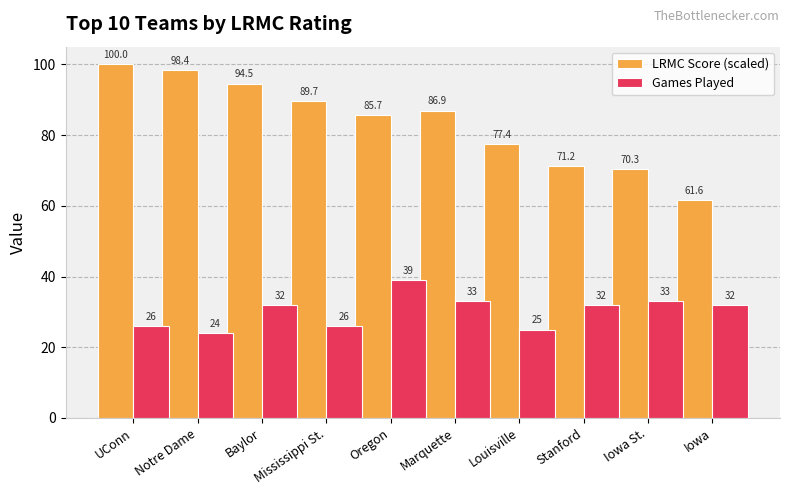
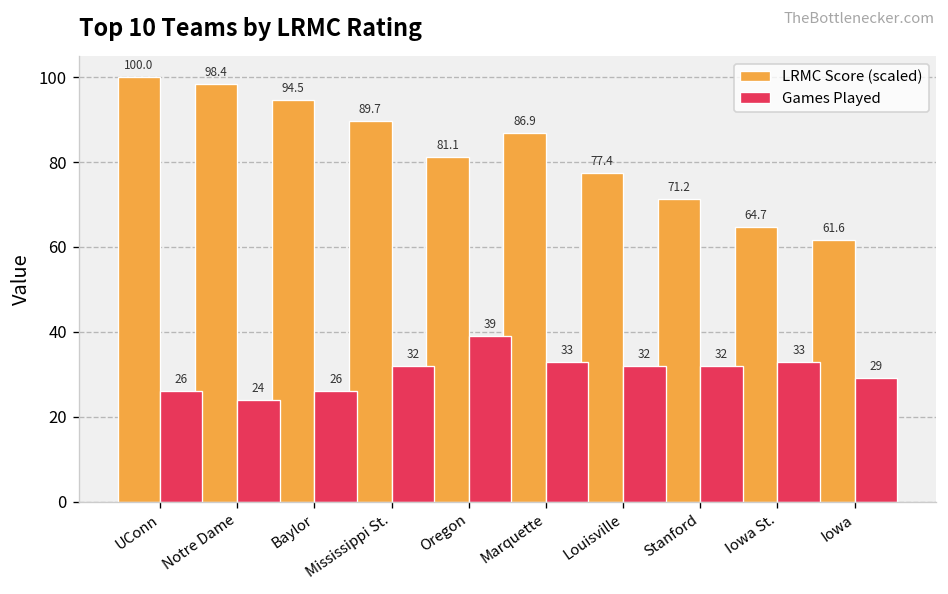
Games Played, Baylor: 32 -> 26
Games Played, Mississippi St.: 26 -> 32
LRMC Score (scaled), Oregon: 85.7 -> 81.1
Games Played, Louisville: 25 -> 32
LRMC Score (scaled), Iowa St.: 70.3 -> 64.7
Games Played, Iowa: 32 -> 29
